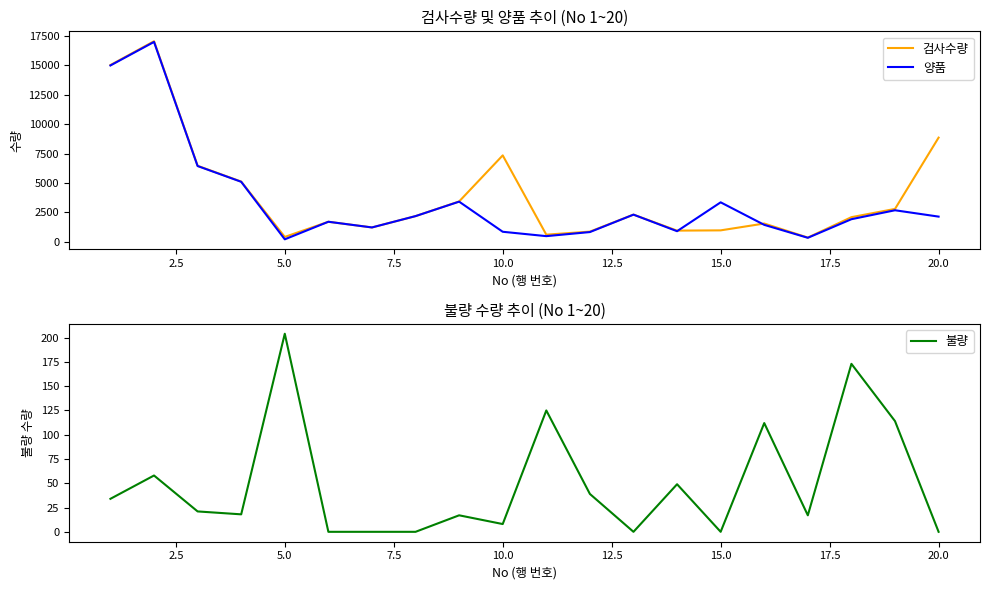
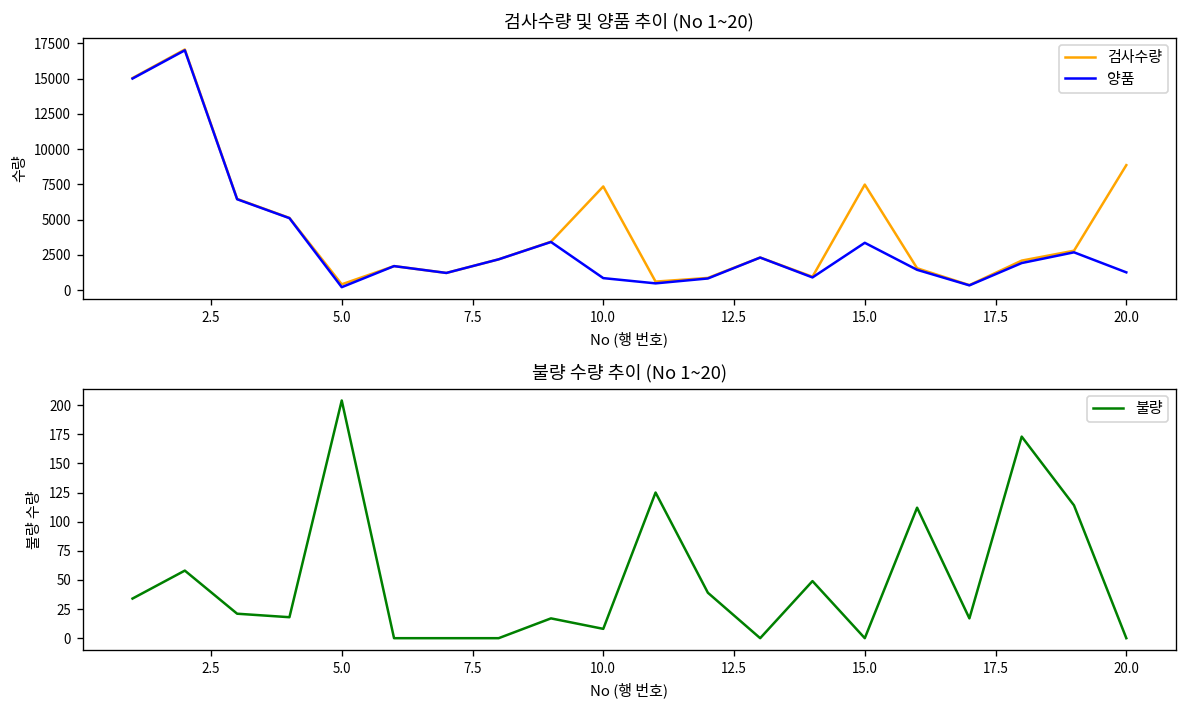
검사수량 및 양품 추이 (No 1~20), 검사수량, 15.0: 1000 -> 7500
검사수량 및 양품 추이 (No 1~20), 양품, 20.0: 2200 -> 1300
